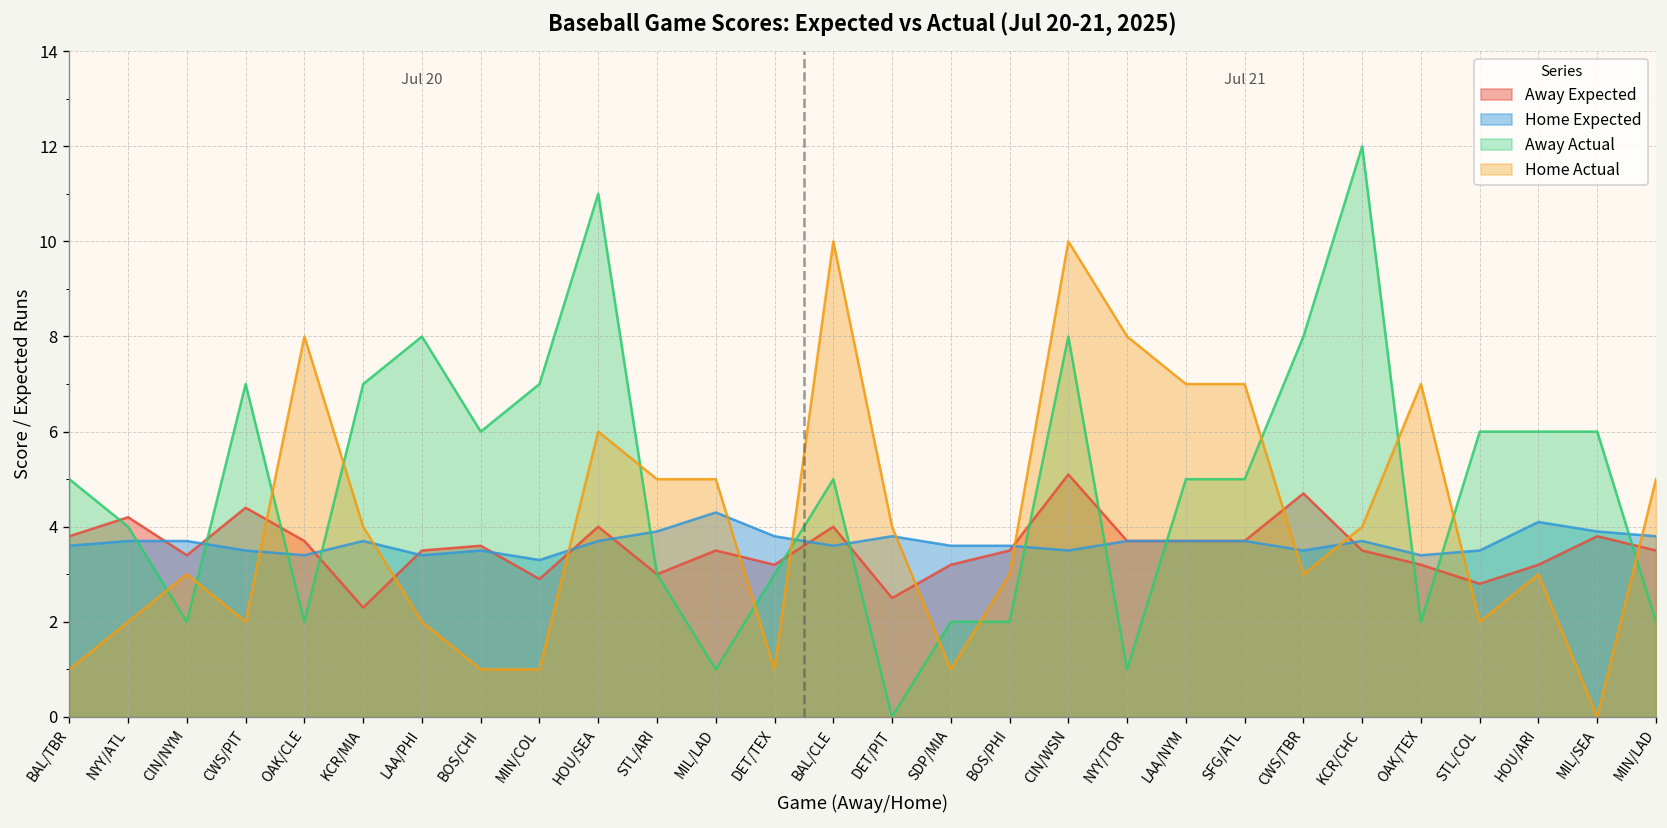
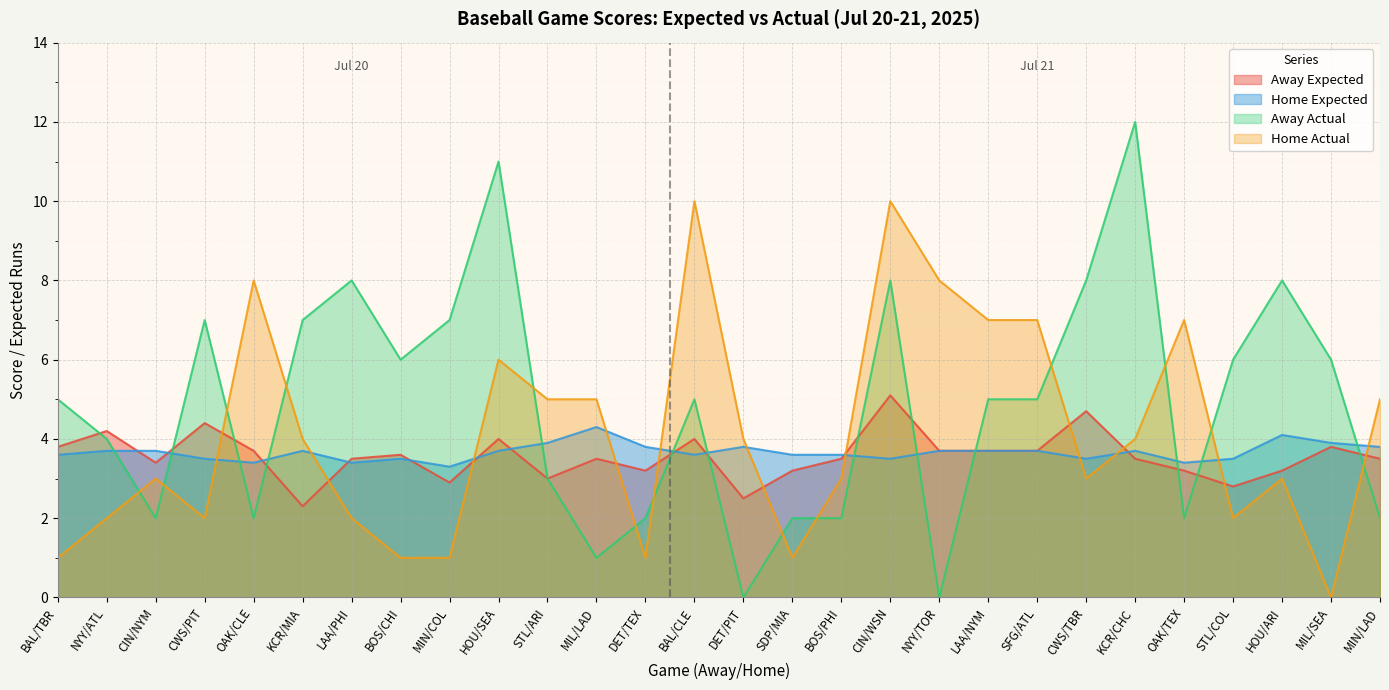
Away Actual, DET/TEX: 3 -> 2
Away Actual, NYY/TOR: 1 -> 0
Away Actual, HOU/ARI: 6 -> 8
